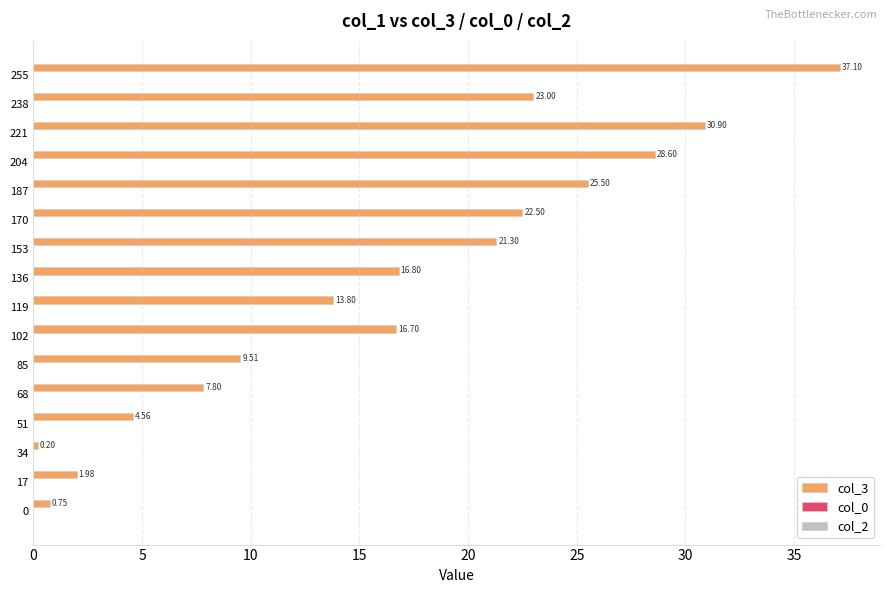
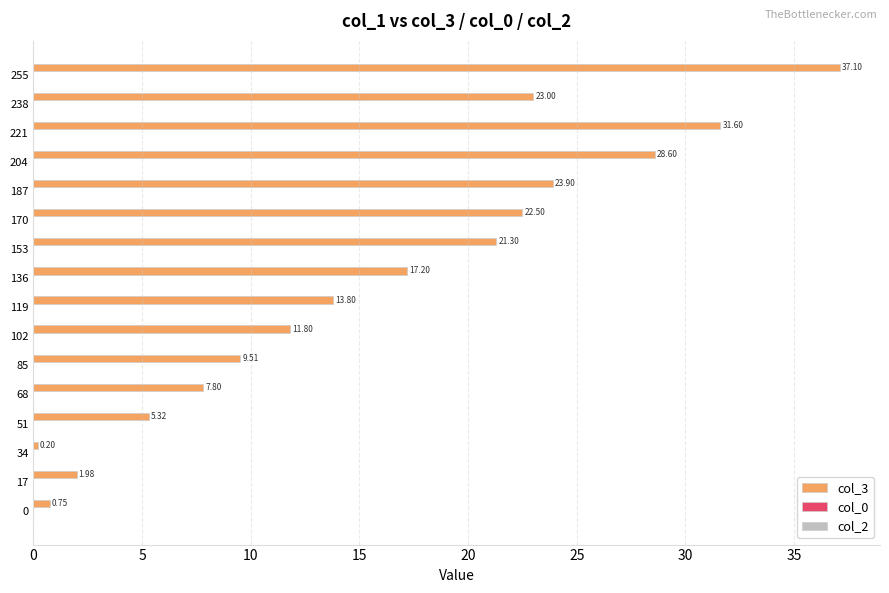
col_3, 221: 30.90 -> 31.60
col_3, 187: 25.50 -> 23.90
col_3, 136: 16.80 -> 17.20
col_3, 102: 16.70 -> 11.80
col_3, 51: 4.56 -> 5.32
